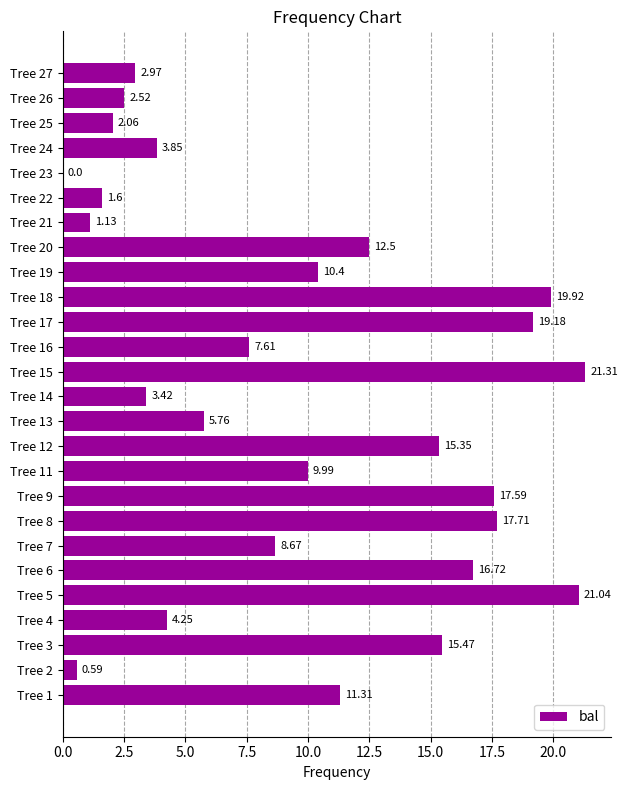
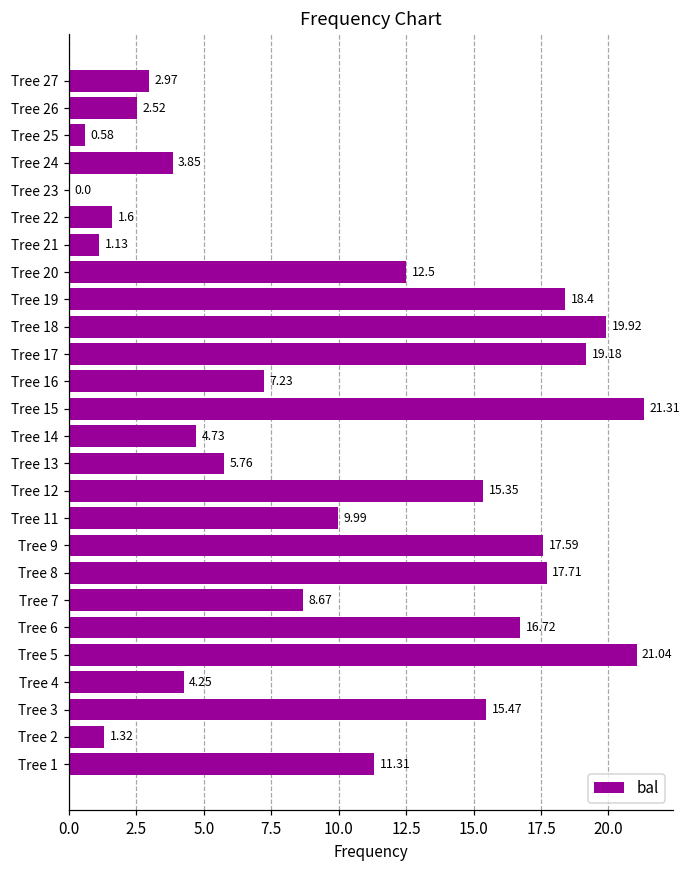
Tree 25: 2.06 -> 0.58
Tree 19: 10.4 -> 18.4
Tree 16: 7.61 -> 7.23
Tree 14: 3.42 -> 4.73
Tree 2: 0.59 -> 1.32
